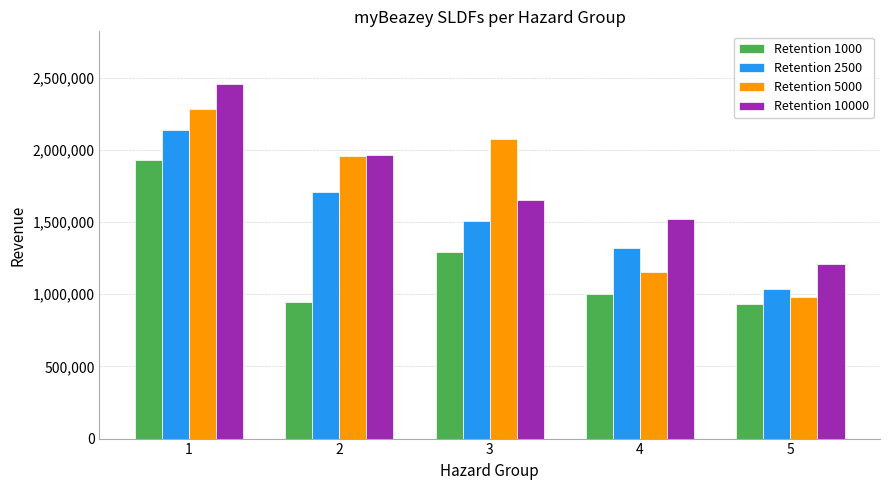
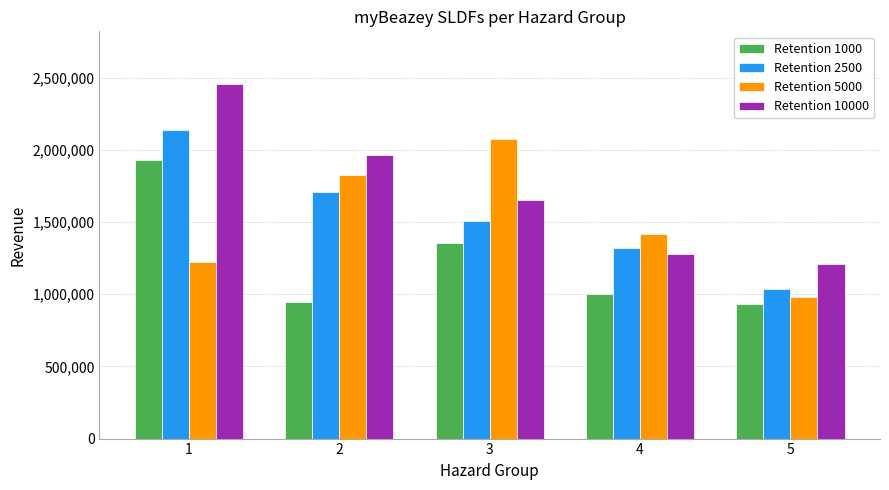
Retention 5000, 1: 2,280,000 -> 1,220,000
Retention 5000, 2: 1,960,000 -> 1,830,000
Retention 1000, 3: 1,290,000 -> 1,360,000
Retention 5000, 4: 1,150,000 -> 1,410,000
Retention 10000, 4: 1,520,000 -> 1,280,000
